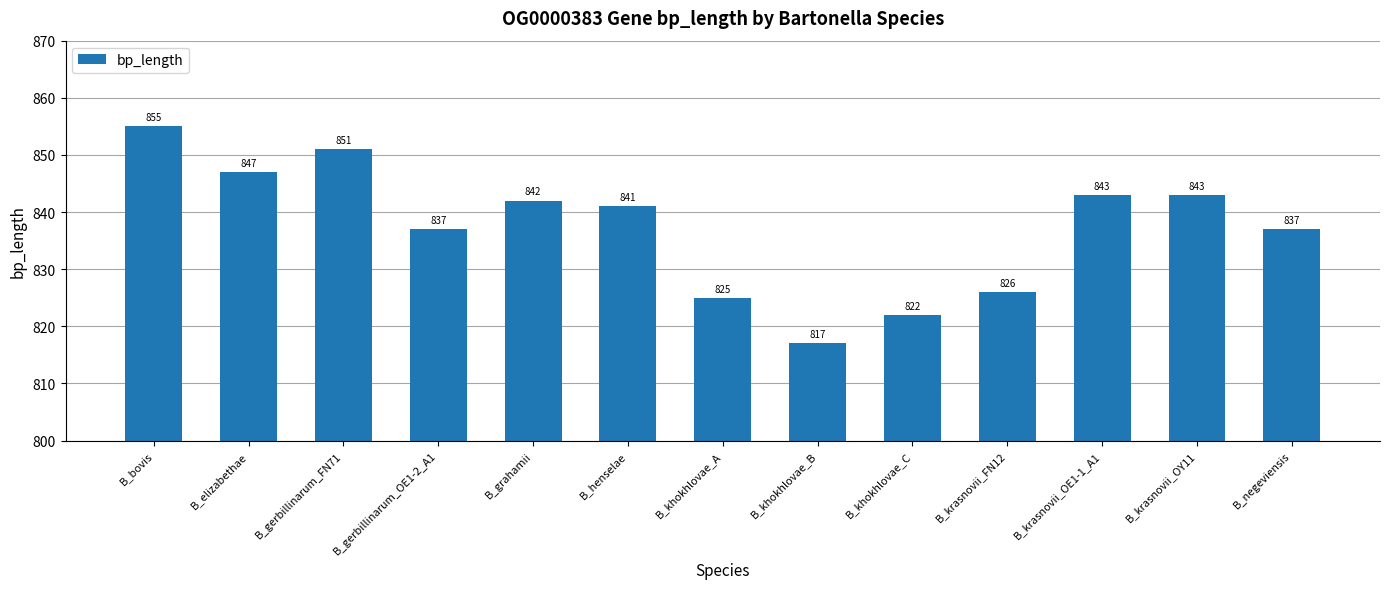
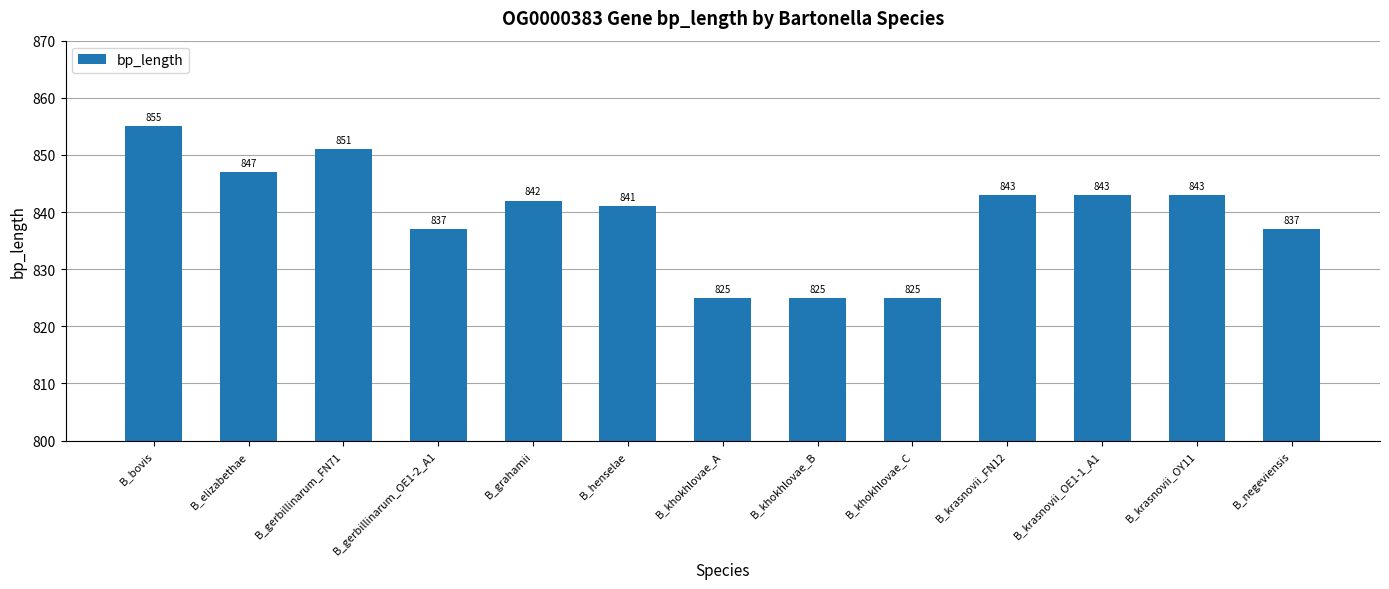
B_khokhlovae_B: 817 -> 825
B_khokhlovae_C: 822 -> 825
B_krasnovii_FN12: 826 -> 843
